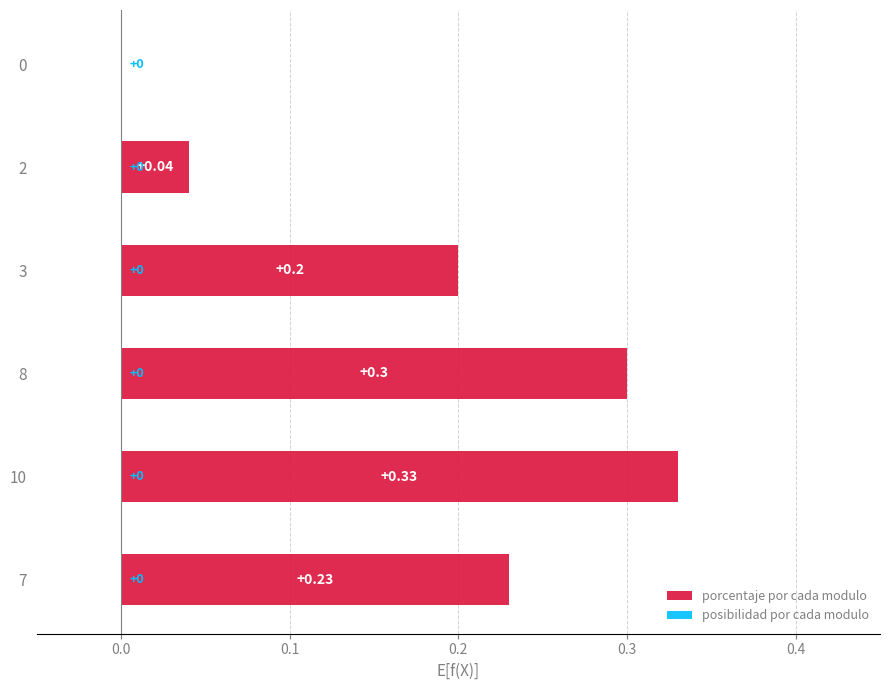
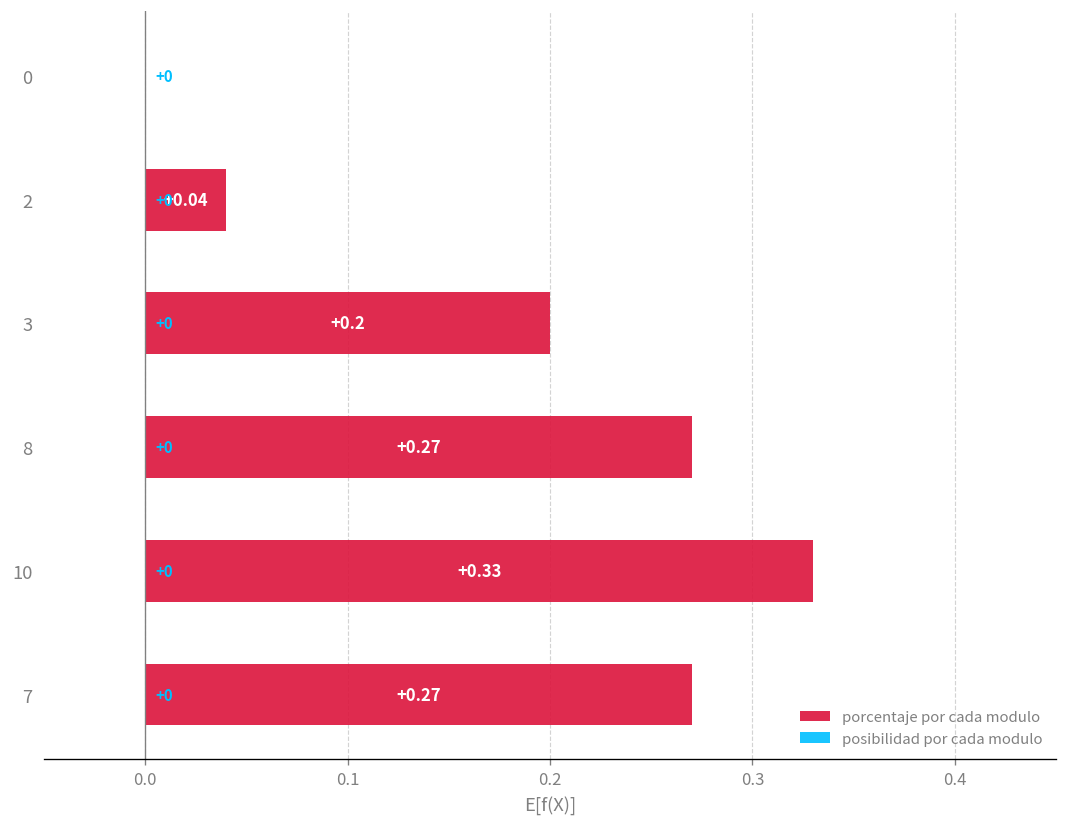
porcentaje por cada modulo, 8: +0.3 -> +0.27
porcentaje por cada modulo, 7: +0.23 -> +0.27
